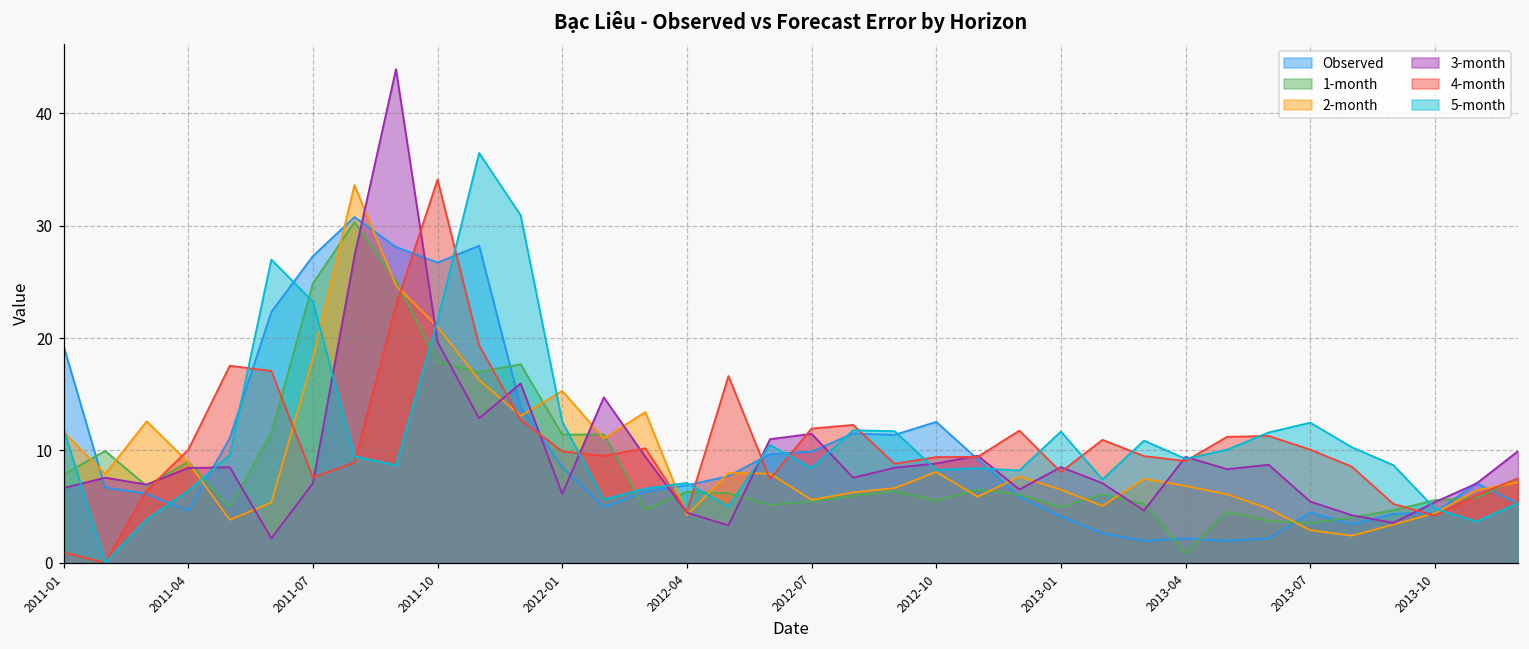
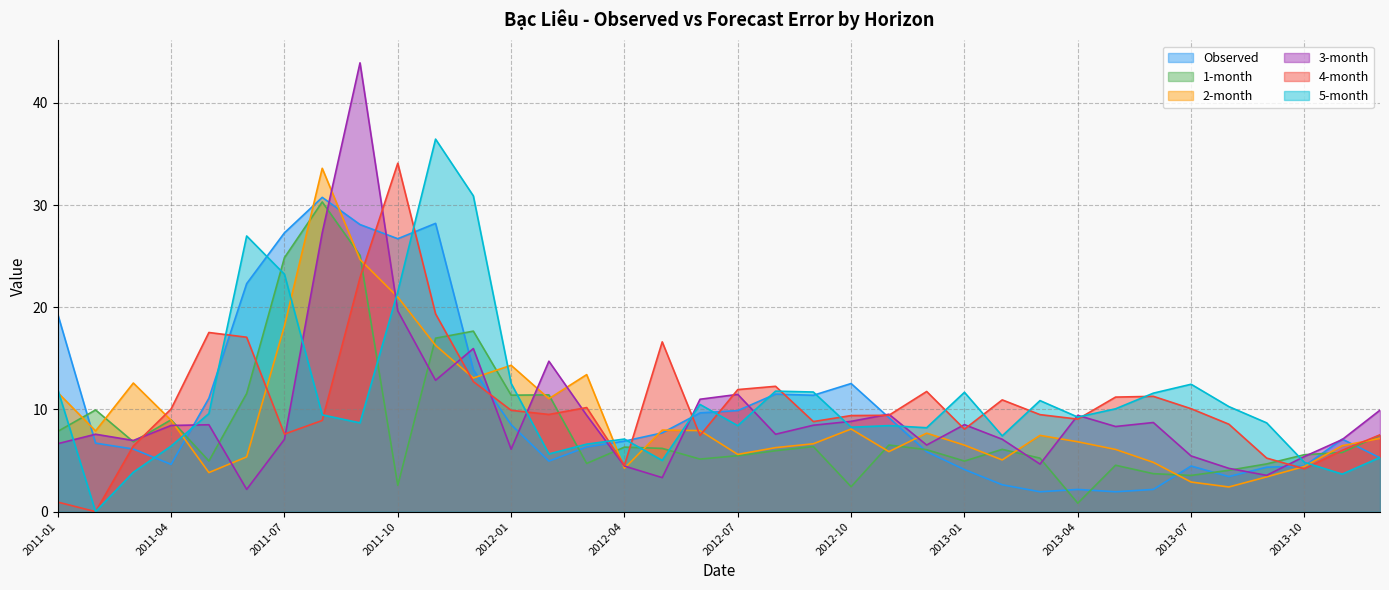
1-month, 2011-10: 17.9 -> 2.6
2-month, 2012-01: 15.3 -> 14.3
1-month, 2012-10: 5.5 -> 2.4
